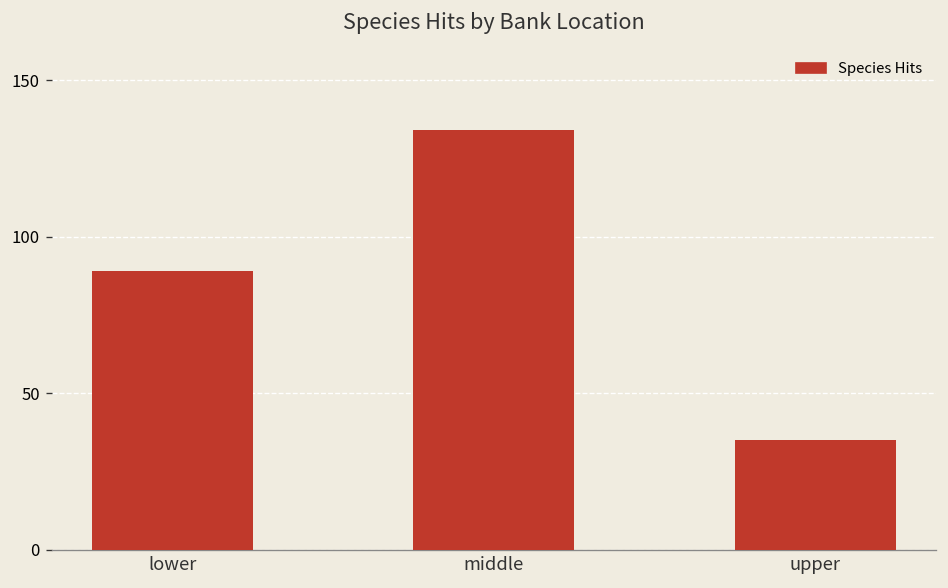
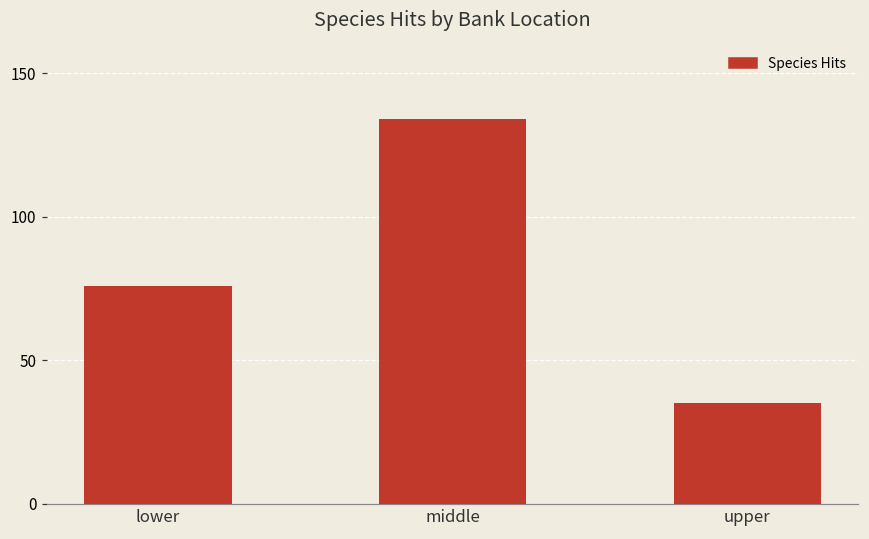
lower: 89 -> 76
